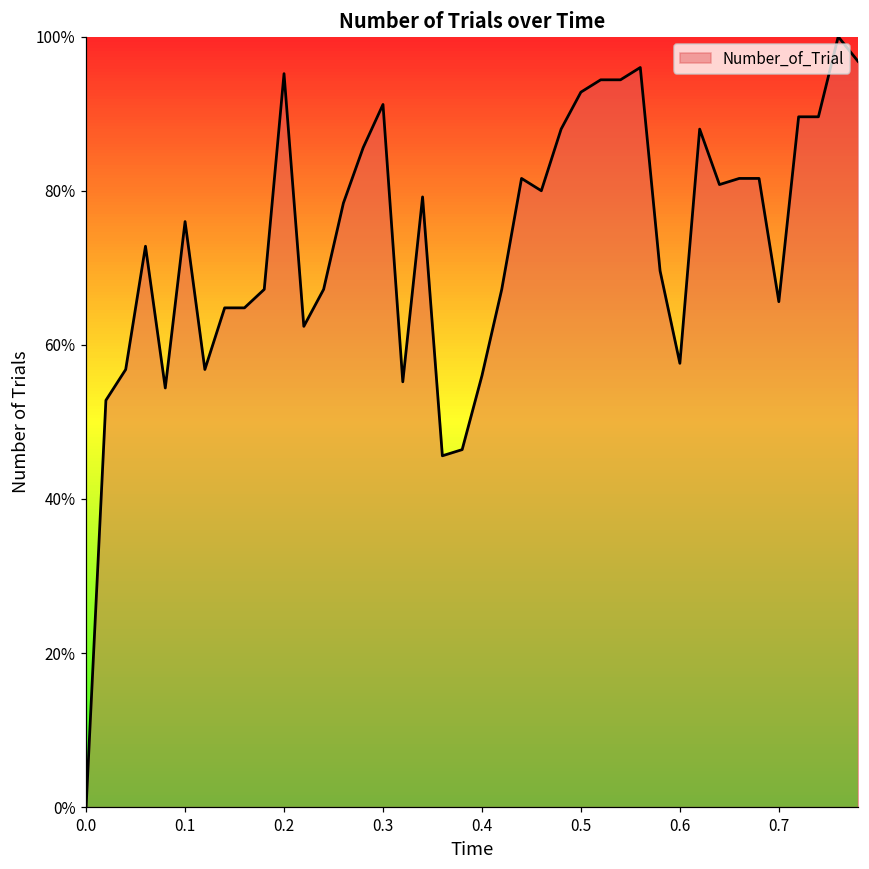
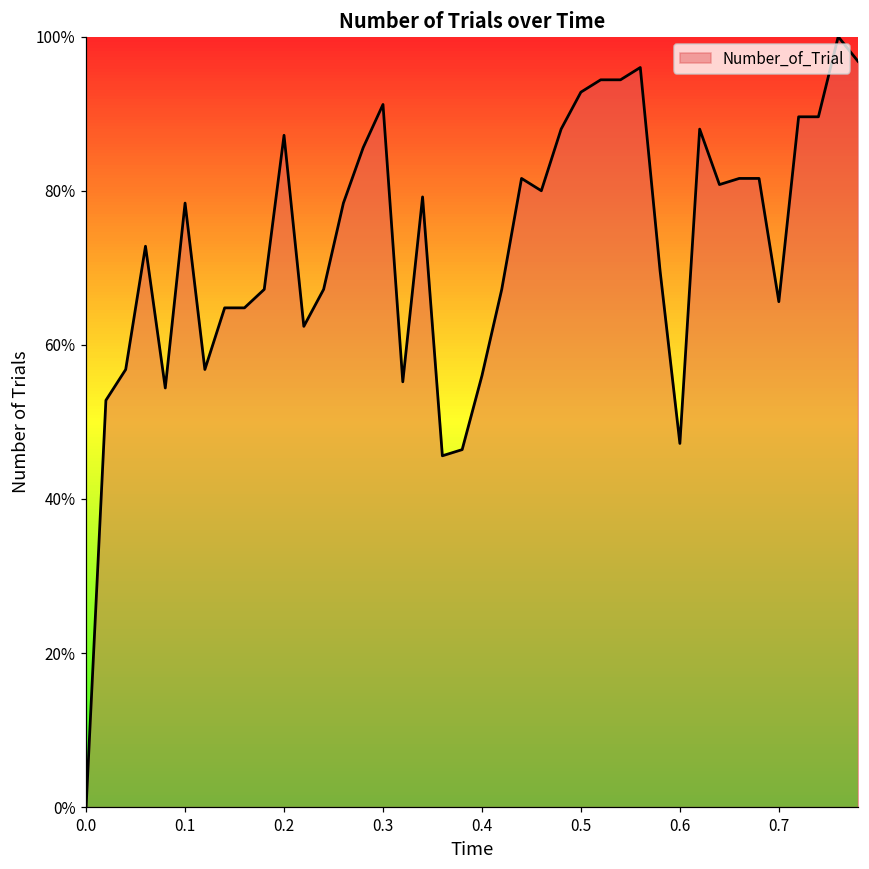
0.1: 76% -> 78%
0.2: 95% -> 87%
0.6: 58% -> 47%
